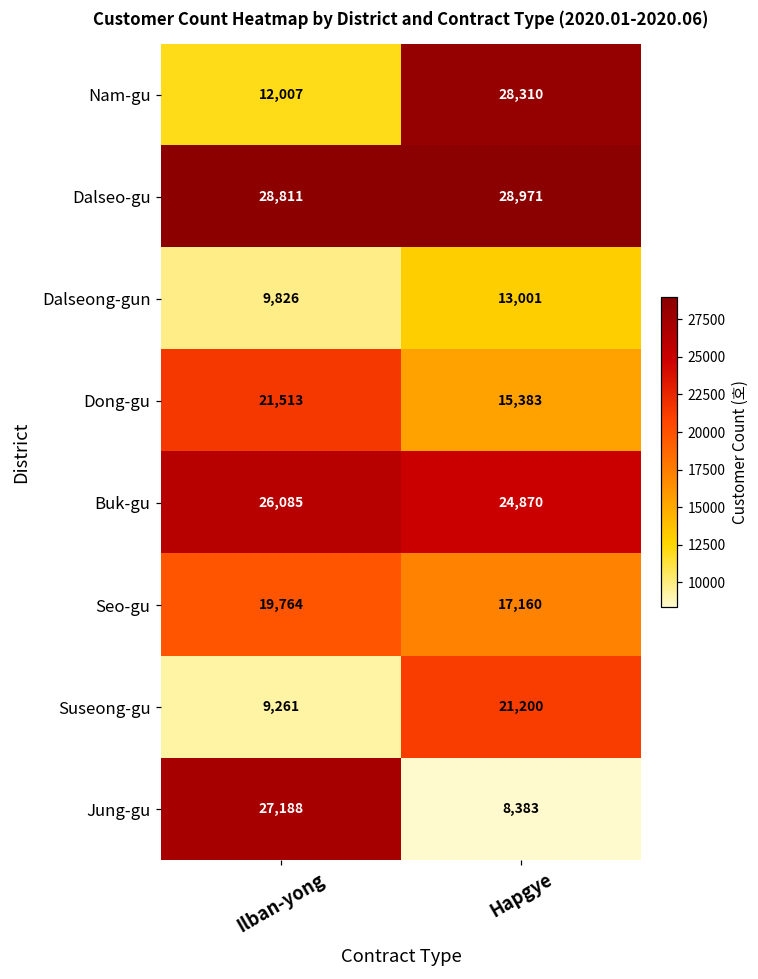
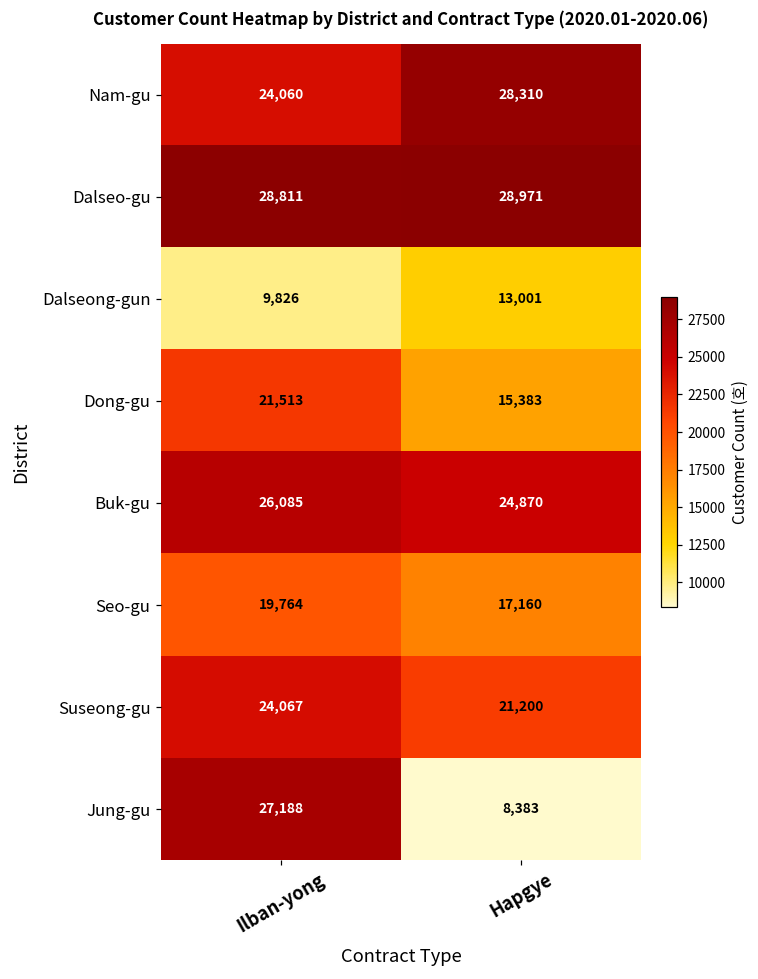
Nam-gu, Ilban-yong: 12,007 -> 24,060
Suseong-gu, Ilban-yong: 9,261 -> 24,067
